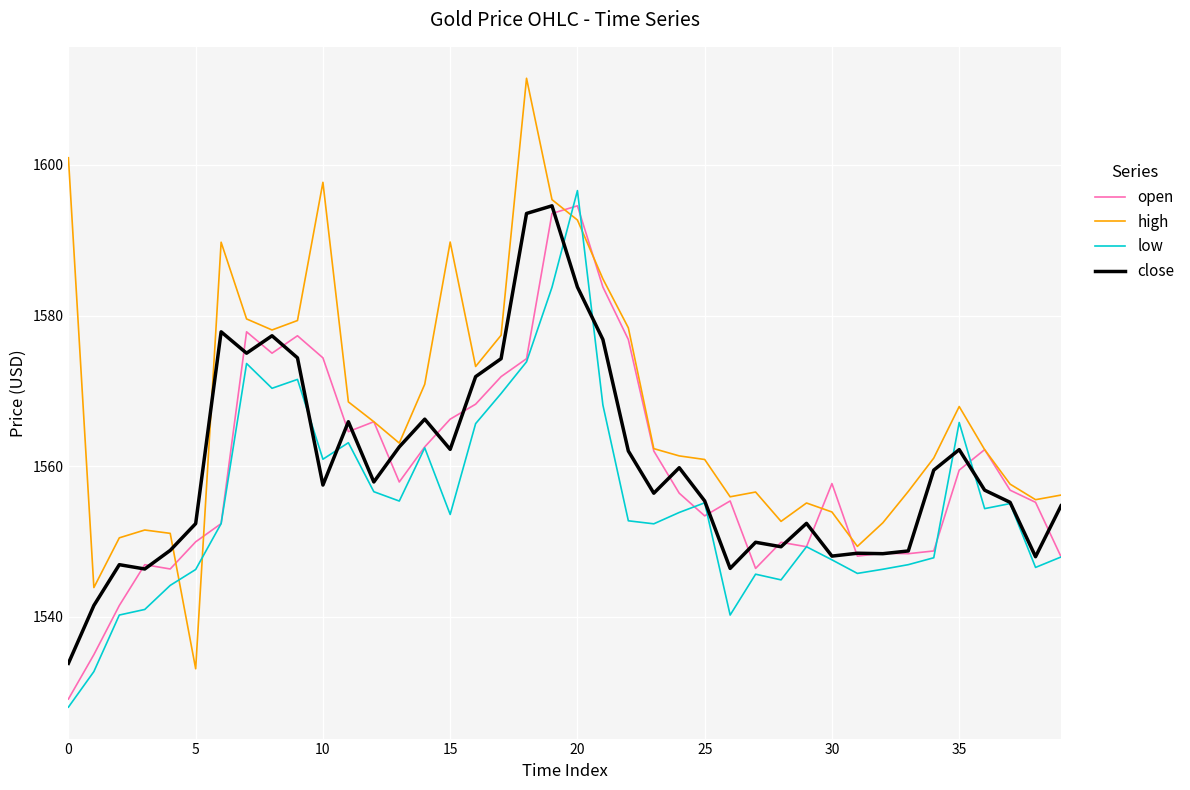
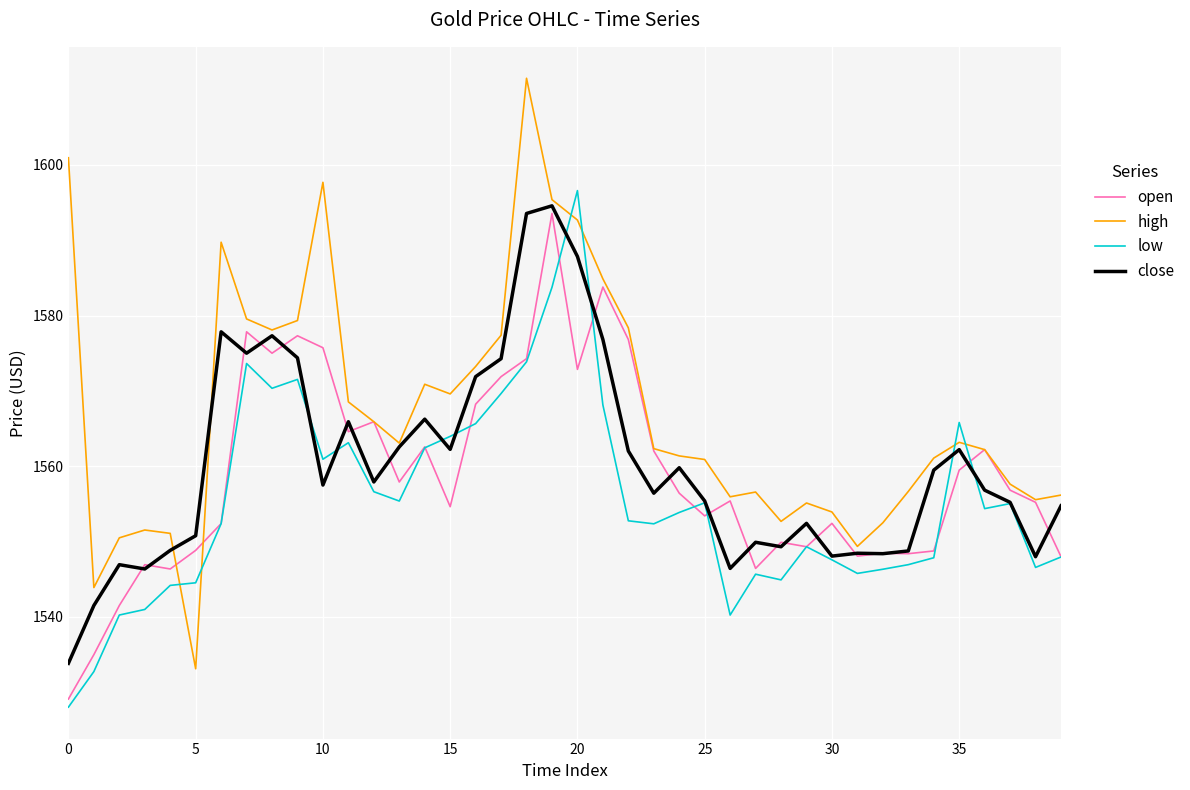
open, 5: 1550 -> 1549
low, 5: 1546 -> 1545
close, 5: 1552 -> 1551
open, 10: 1574 -> 1576
open, 15: 1566 -> 1555
high, 15: 1590 -> 1570
low, 15: 1554 -> 1564
open, 20: 1595 -> 1573
close, 20: 1584 -> 1588
open, 30: 1558 -> 1552
high, 35: 1568 -> 1563
